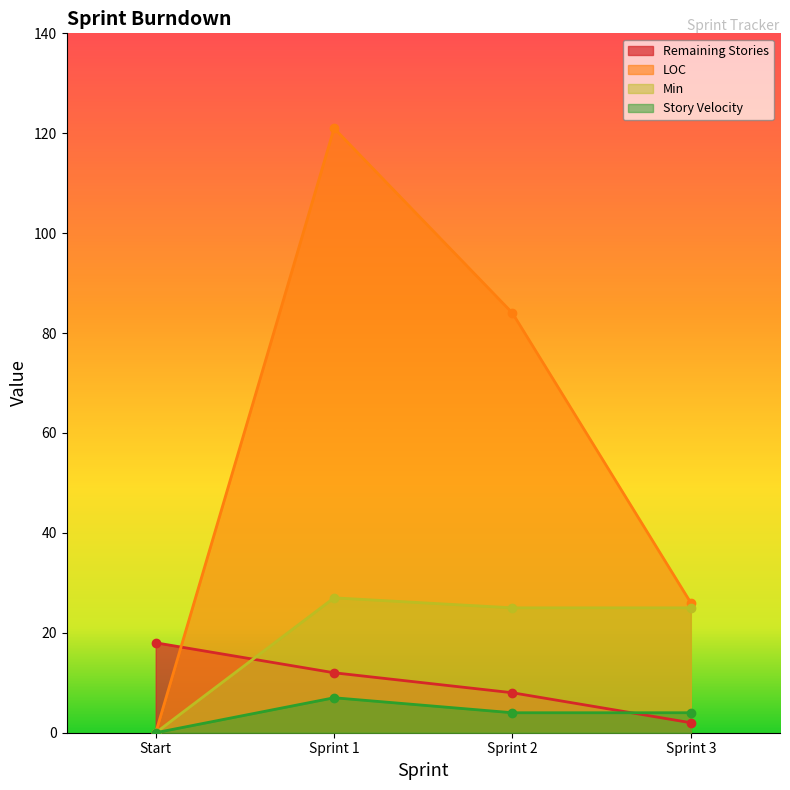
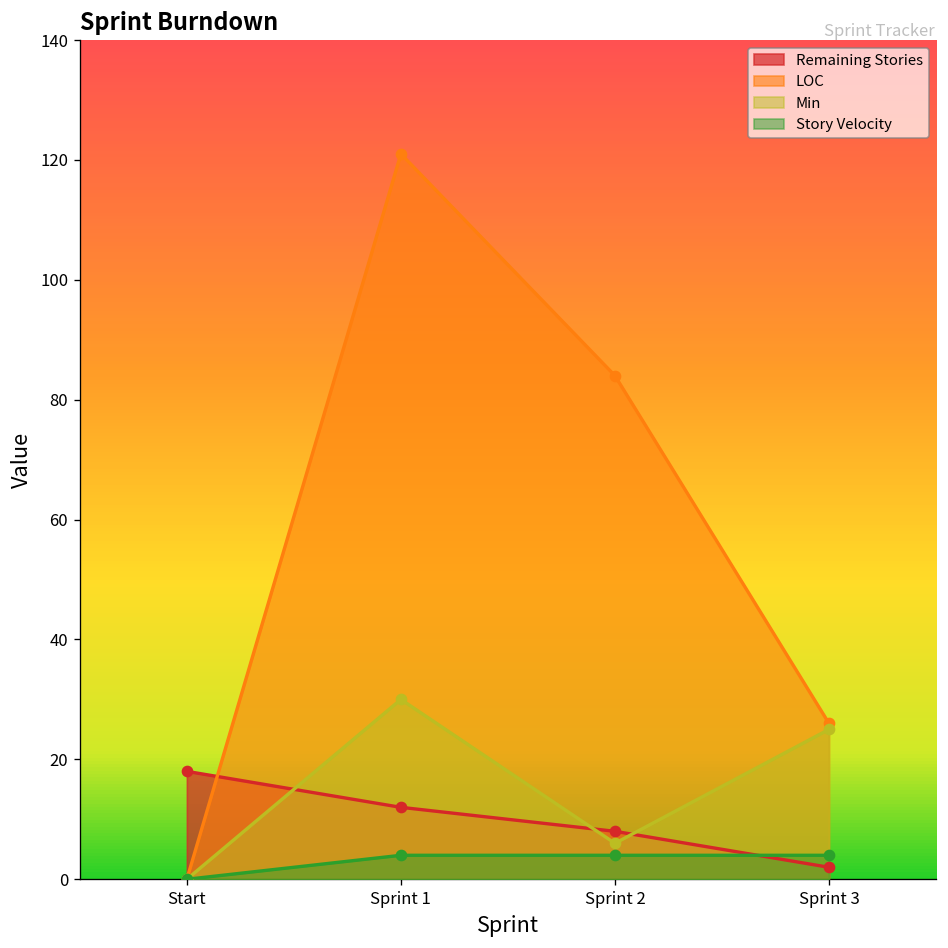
Min, Sprint 1: 27 -> 30
Story Velocity, Sprint 1: 7 -> 4
Min, Sprint 2: 25 -> 6
